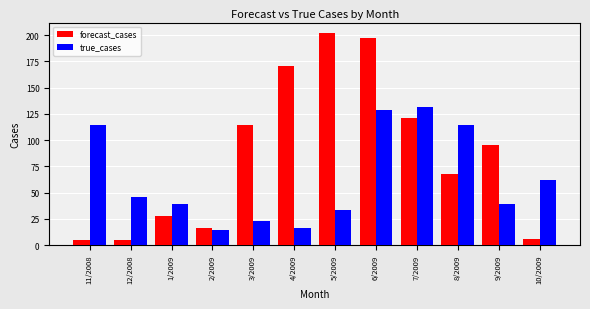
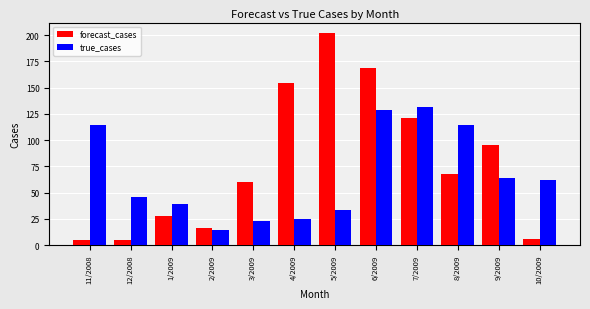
forecast_cases, 3/2009: 115 -> 60
forecast_cases, 4/2009: 171 -> 155
true_cases, 4/2009: 16 -> 25
forecast_cases, 6/2009: 197 -> 168
true_cases, 9/2009: 39 -> 64
